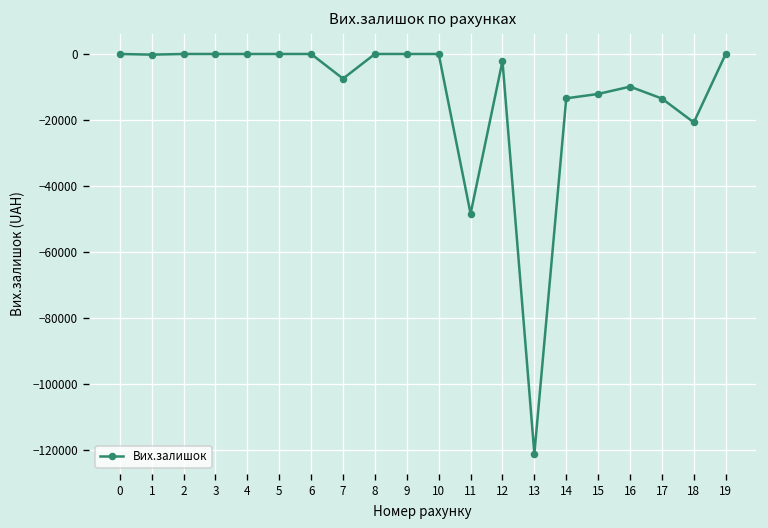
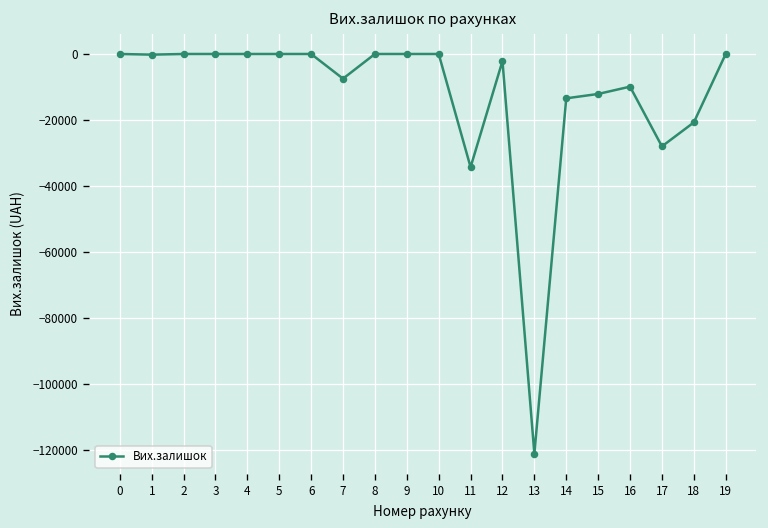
11: -48000 -> -34000
17: -13000 -> -28000
